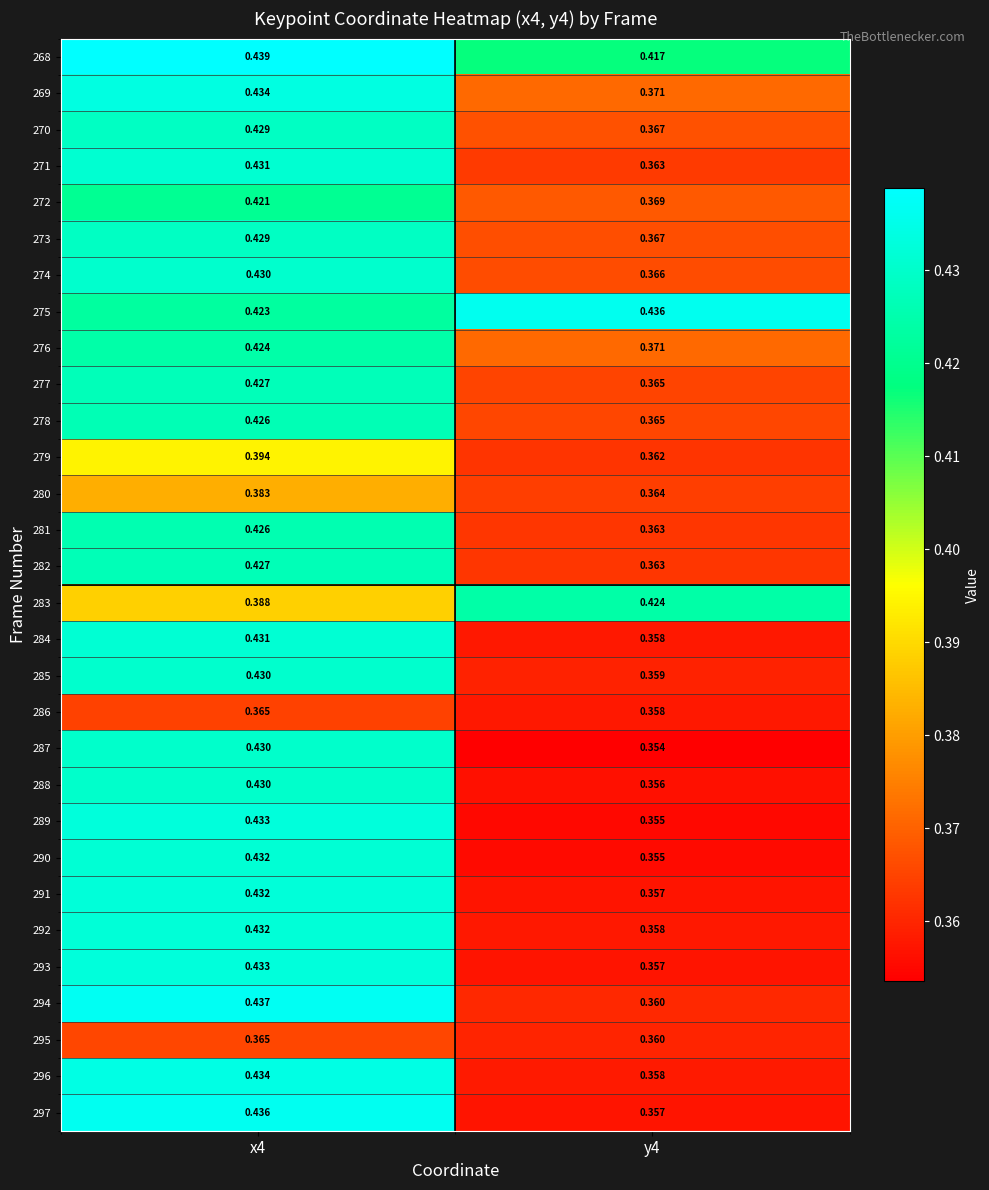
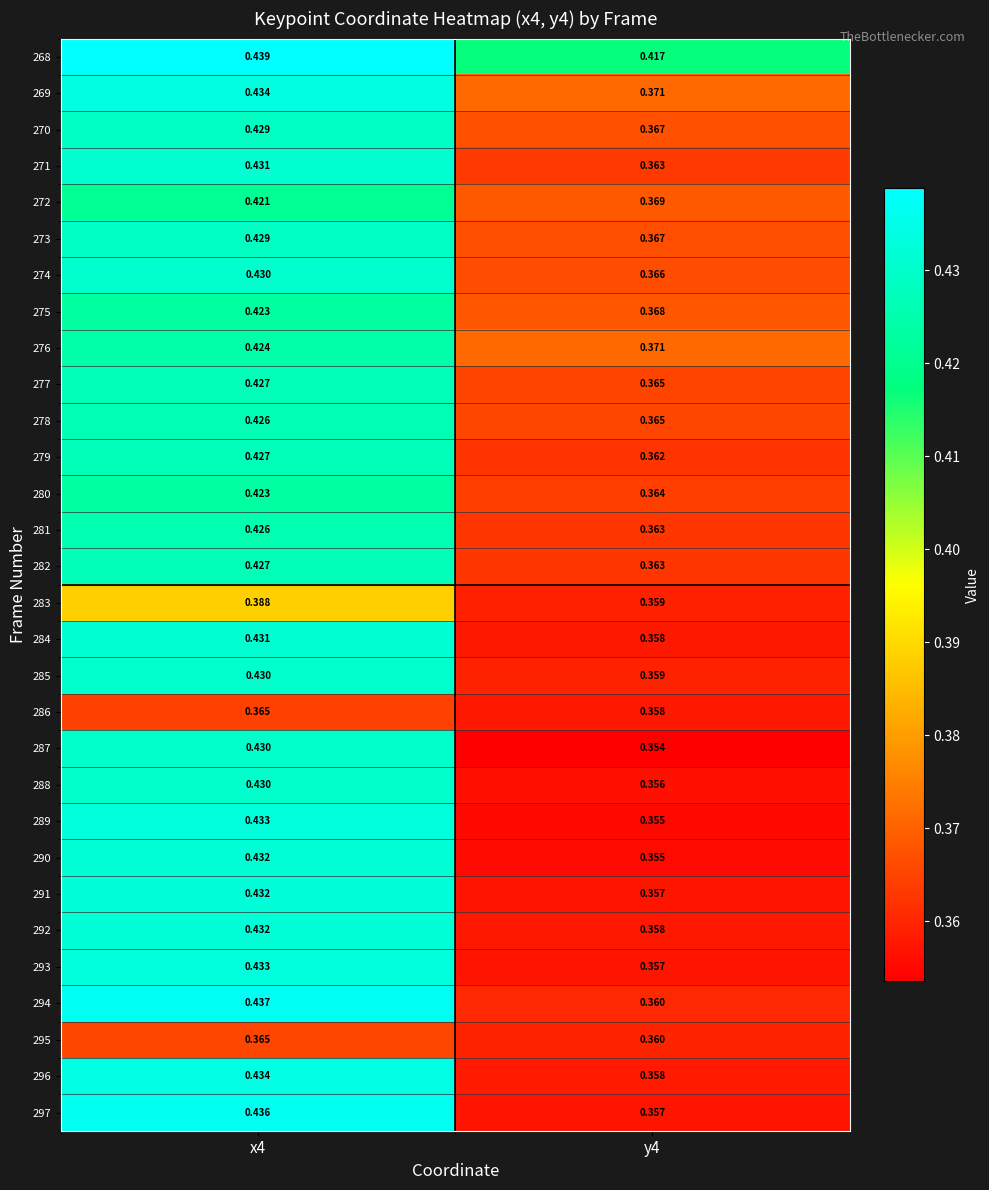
275, y4: 0.436 -> 0.368
279, x4: 0.394 -> 0.427
280, x4: 0.383 -> 0.423
283, y4: 0.424 -> 0.359
